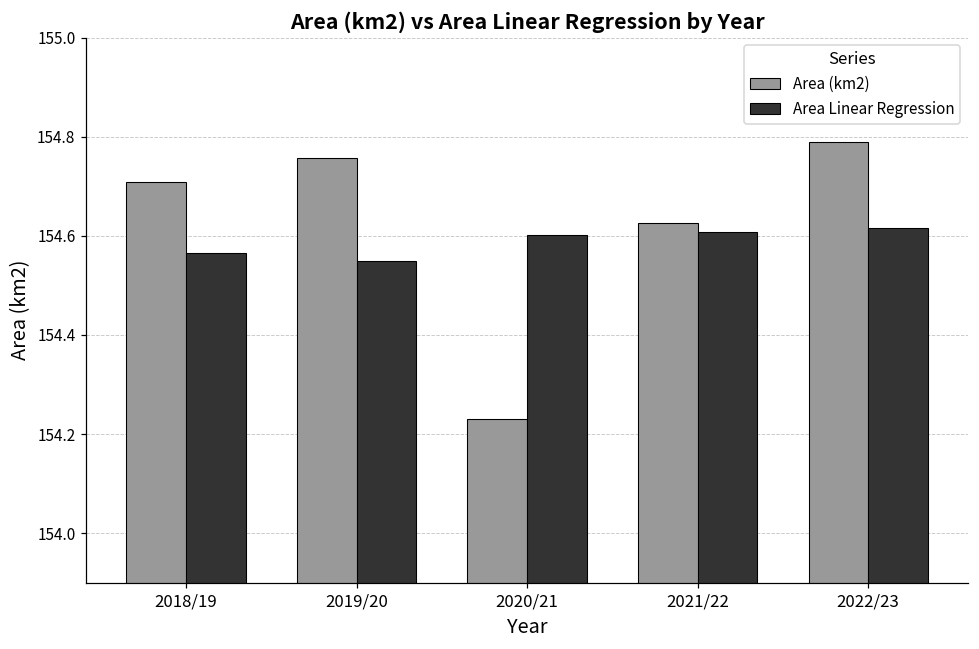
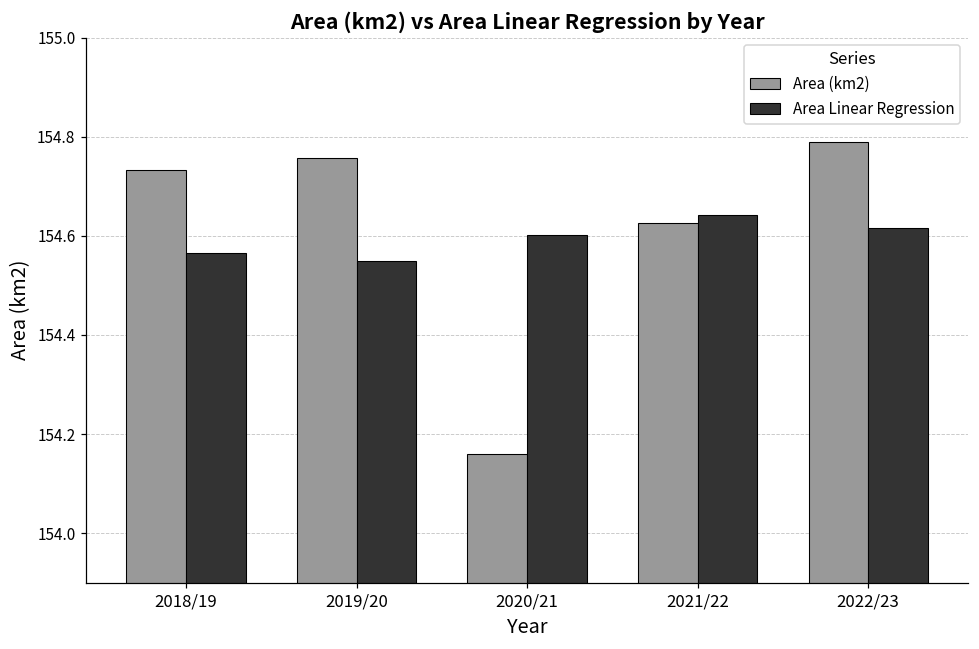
Area (km2), 2018/19: 154.71 -> 154.73
Area (km2), 2020/21: 154.23 -> 154.16
Area Linear Regression, 2021/22: 154.61 -> 154.64
